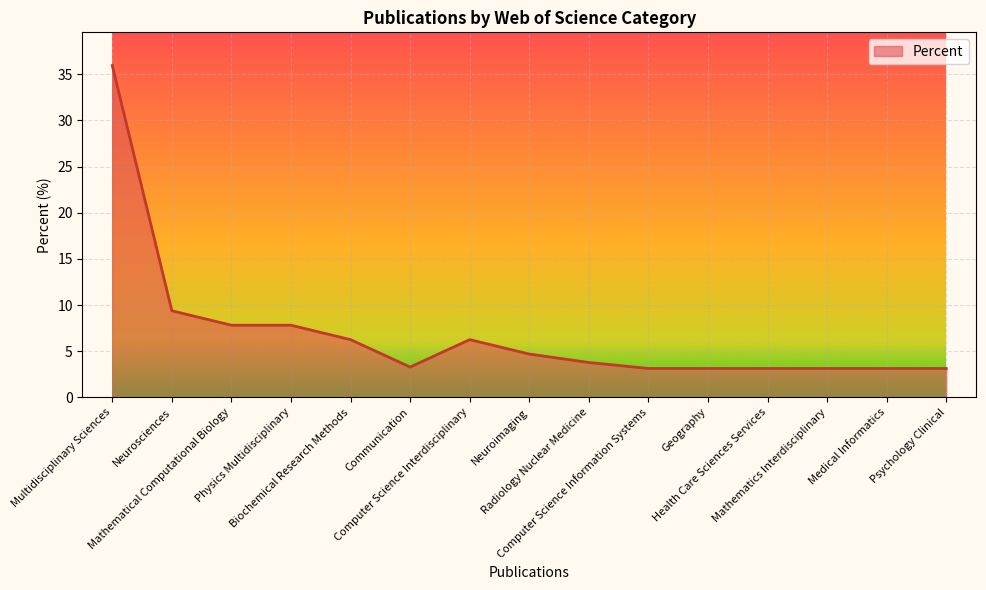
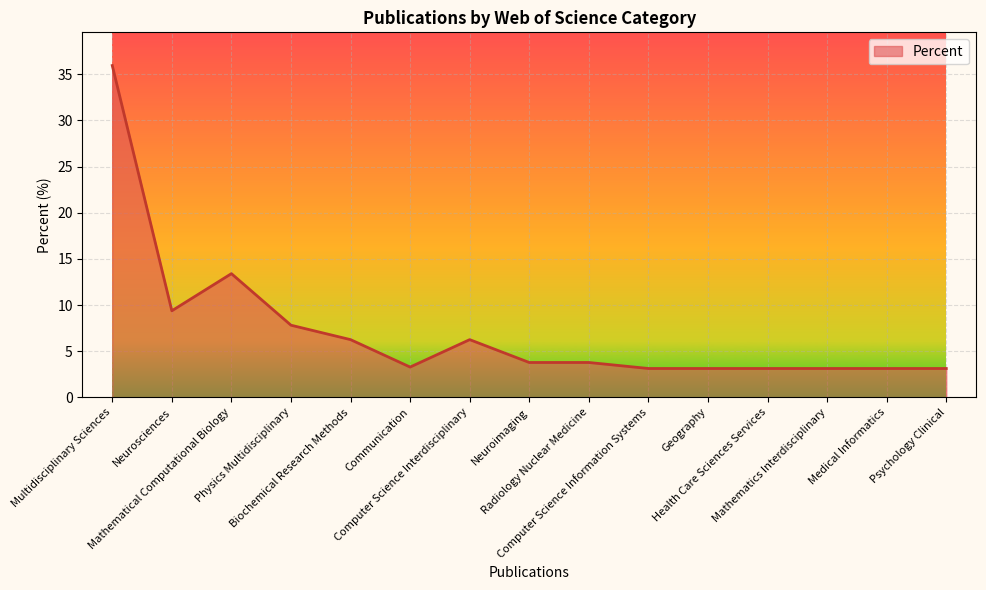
Mathematical Computational Biology: 8 -> 13
Neuroimaging: 5 -> 4
